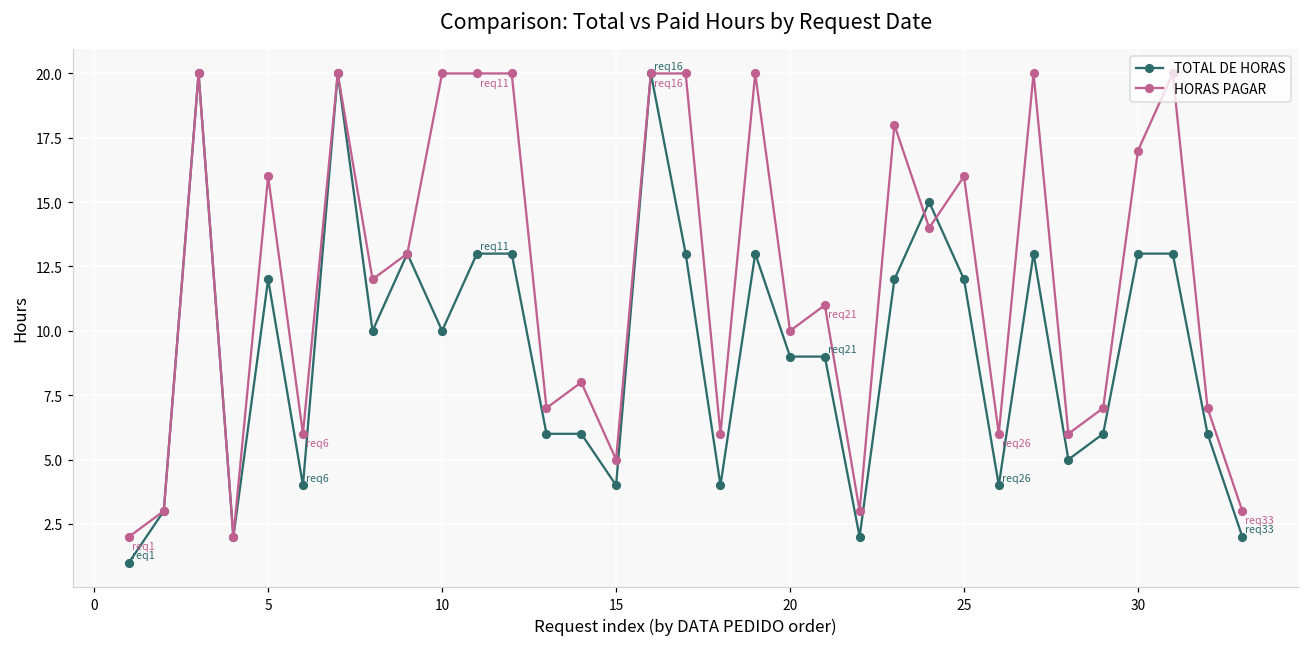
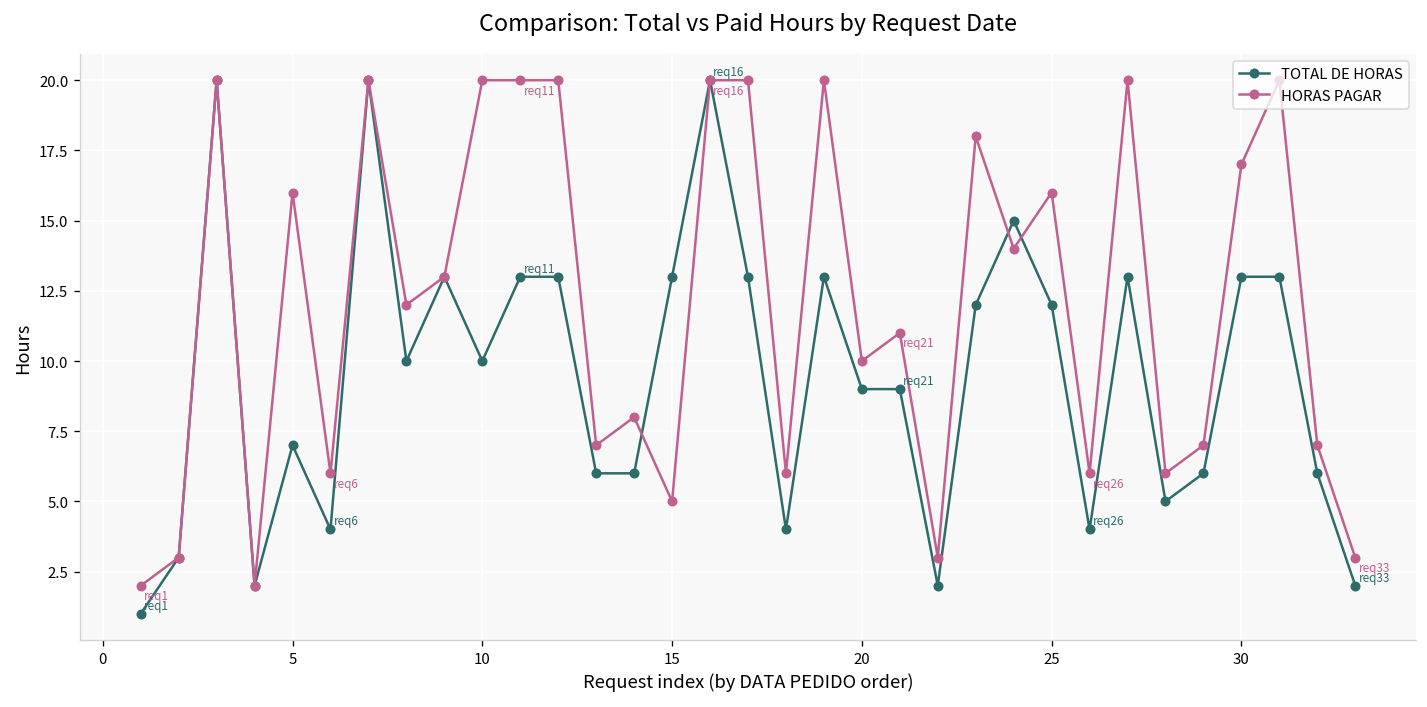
TOTAL DE HORAS, 5: 12 -> 7
TOTAL DE HORAS, 15: 4 -> 13
